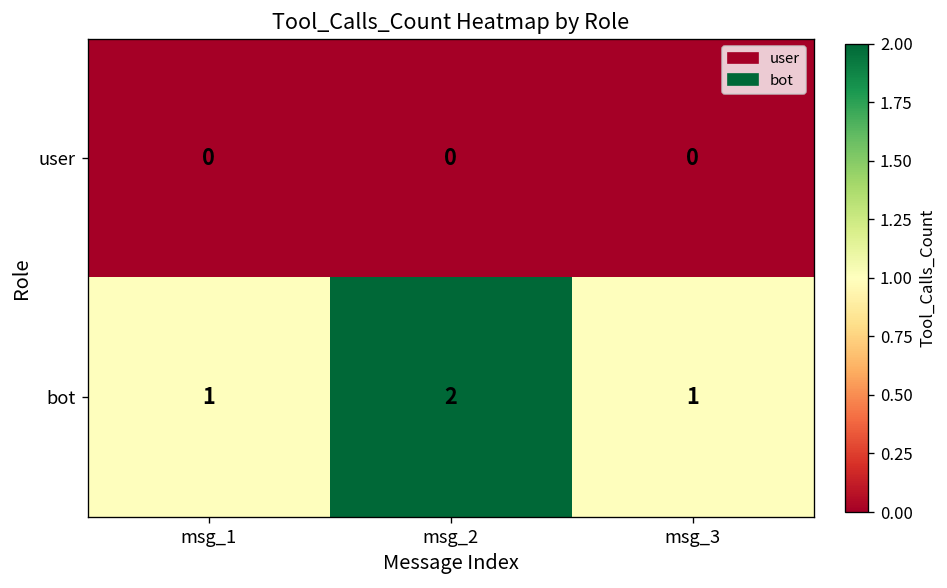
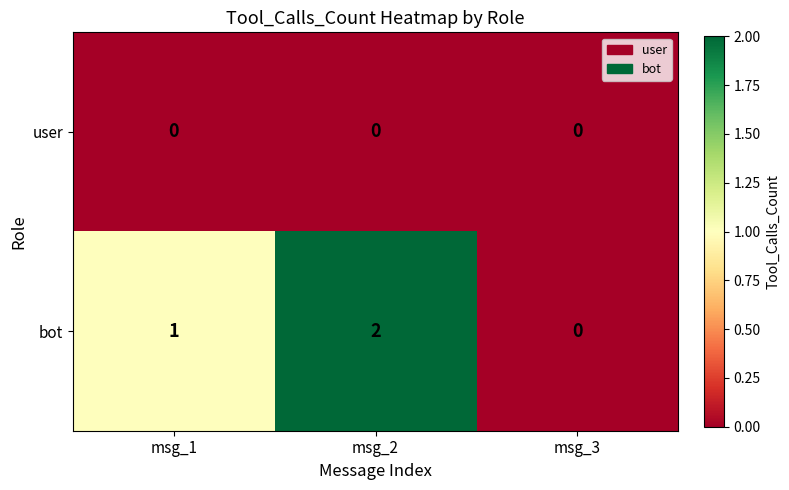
bot, msg_3: 1 -> 0
